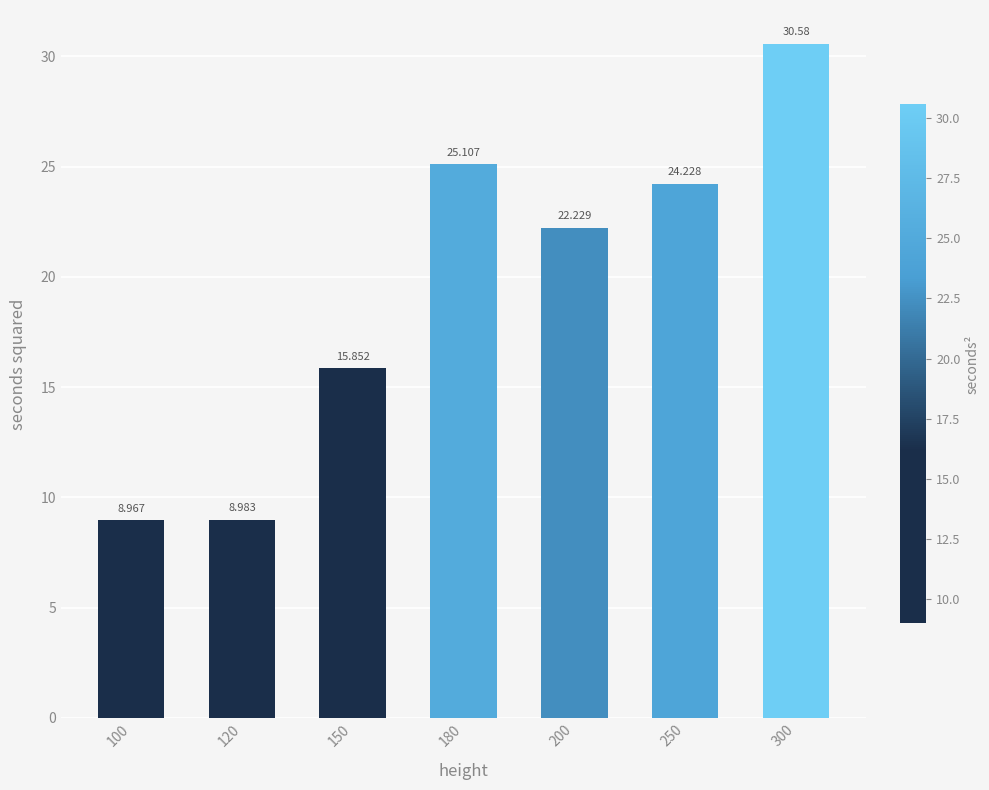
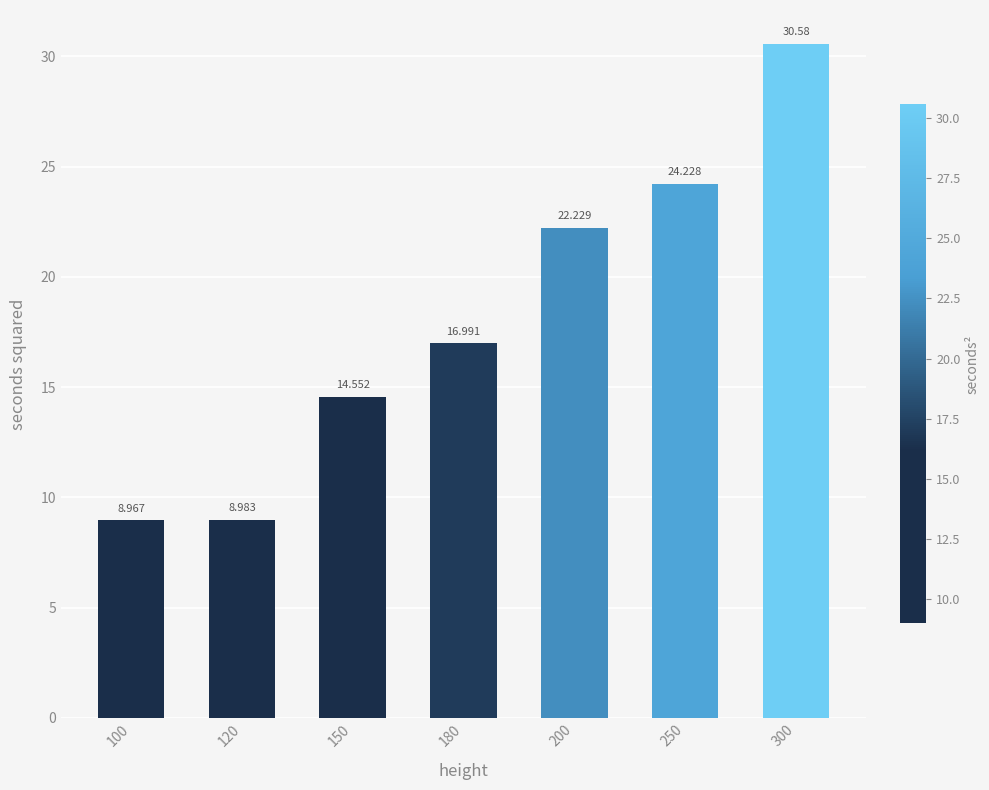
150: 15.852 -> 14.552
180: 25.107 -> 16.991
